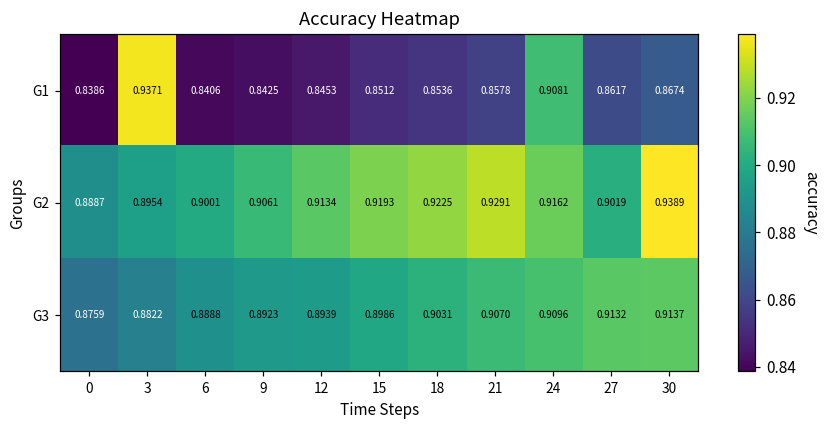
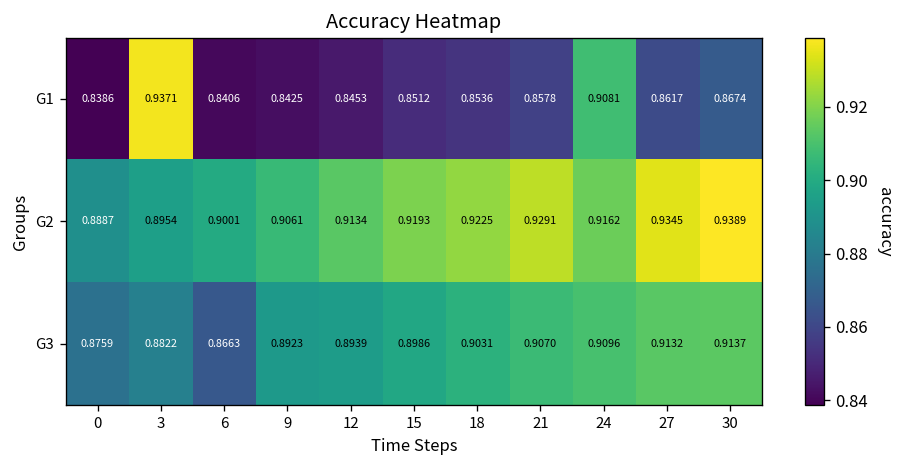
G2, 27: 0.9019 -> 0.9345
G3, 6: 0.8888 -> 0.8663
